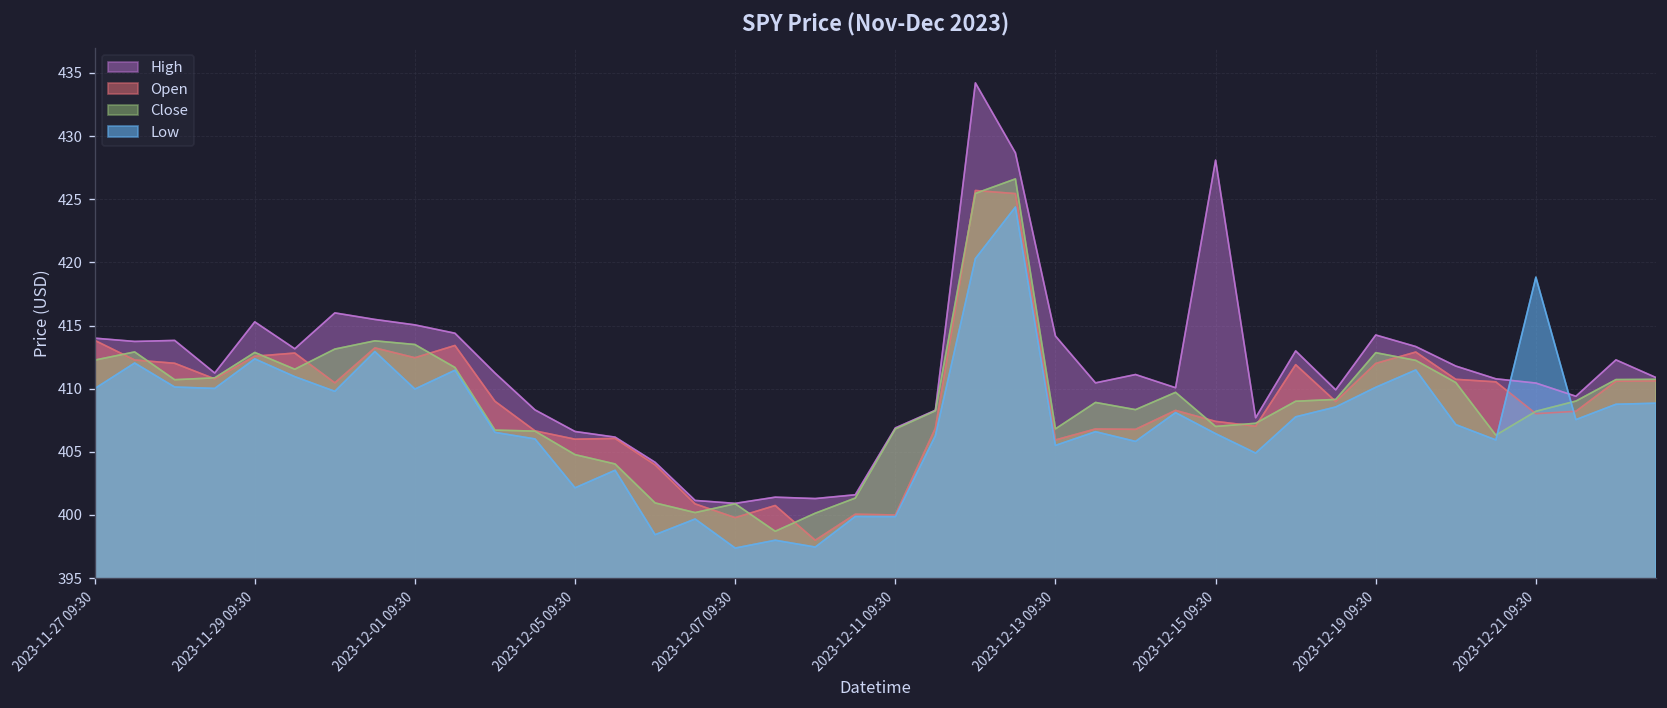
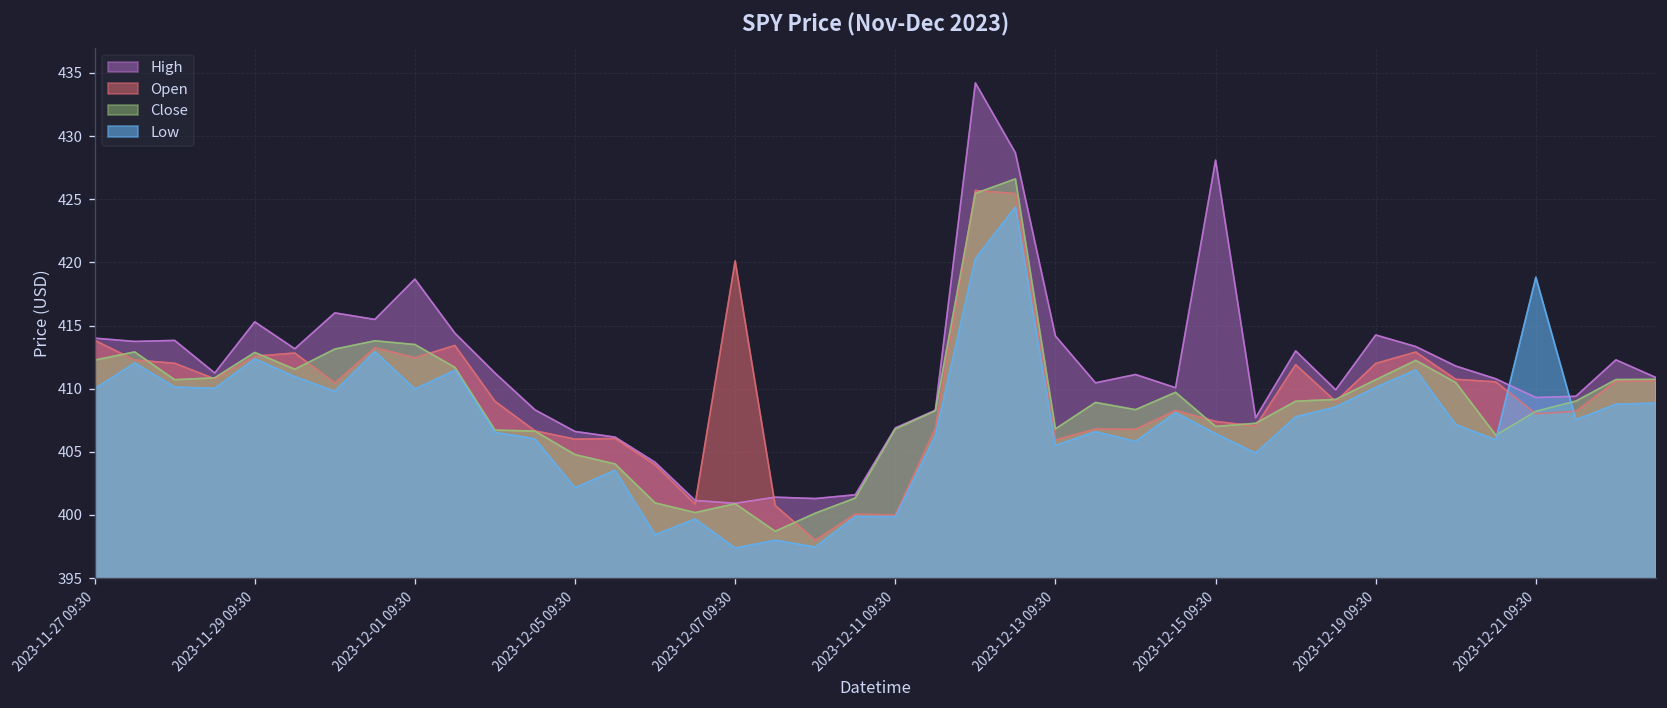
High, 2023-12-01 09:30: 415.0 -> 418.7
Open, 2023-12-07 09:30: 399.8 -> 420.1
Close, 2023-12-19 09:30: 412.9 -> 410.7
High, 2023-12-21 09:30: 410.4 -> 409.3
